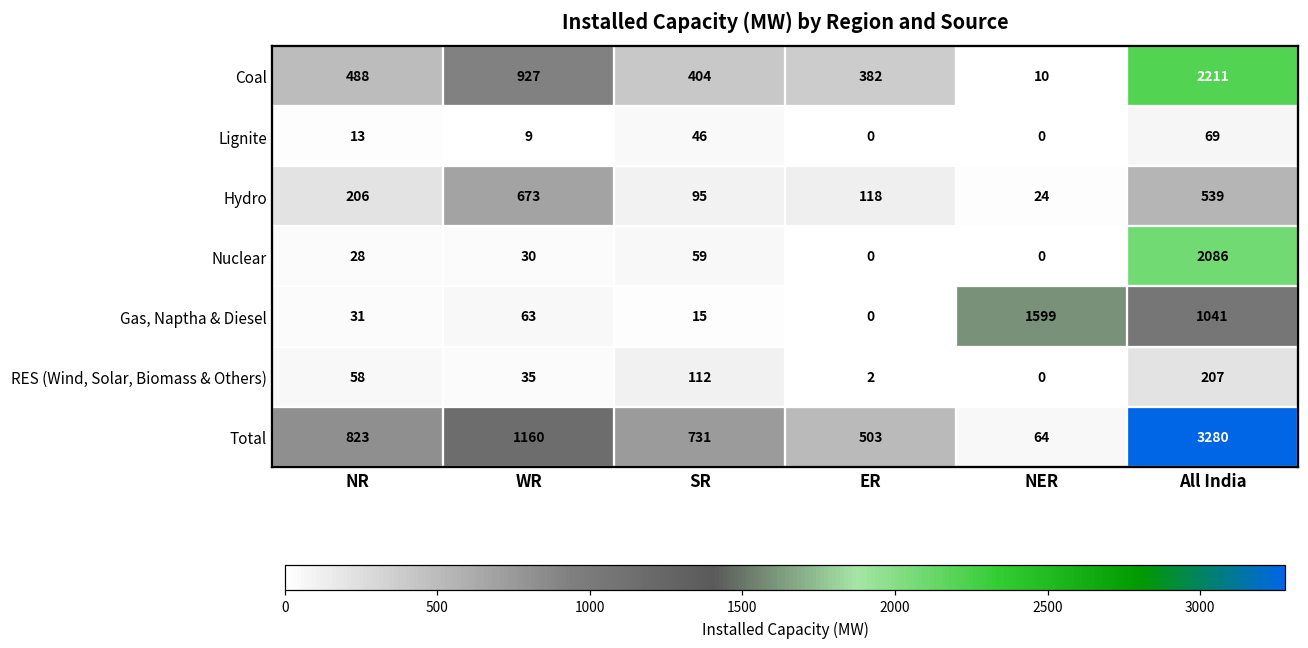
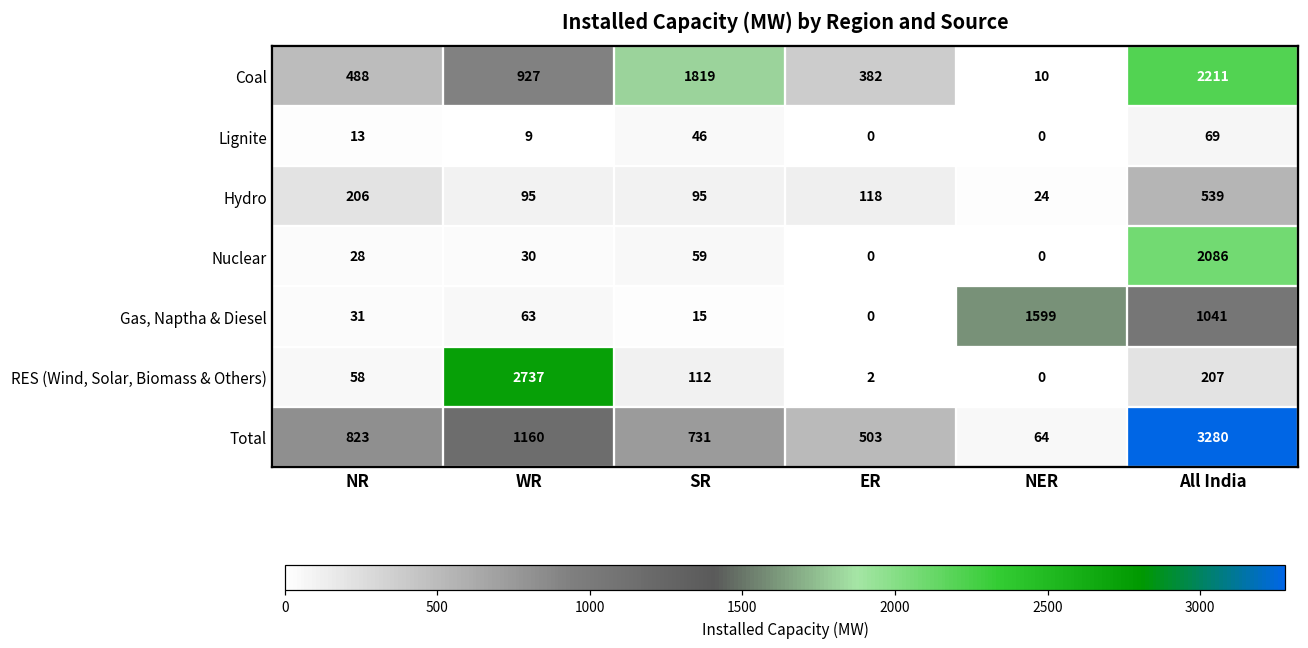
Coal, SR: 404 -> 1819
Hydro, WR: 673 -> 95
RES (Wind, Solar, Biomass & Others), WR: 35 -> 2737
